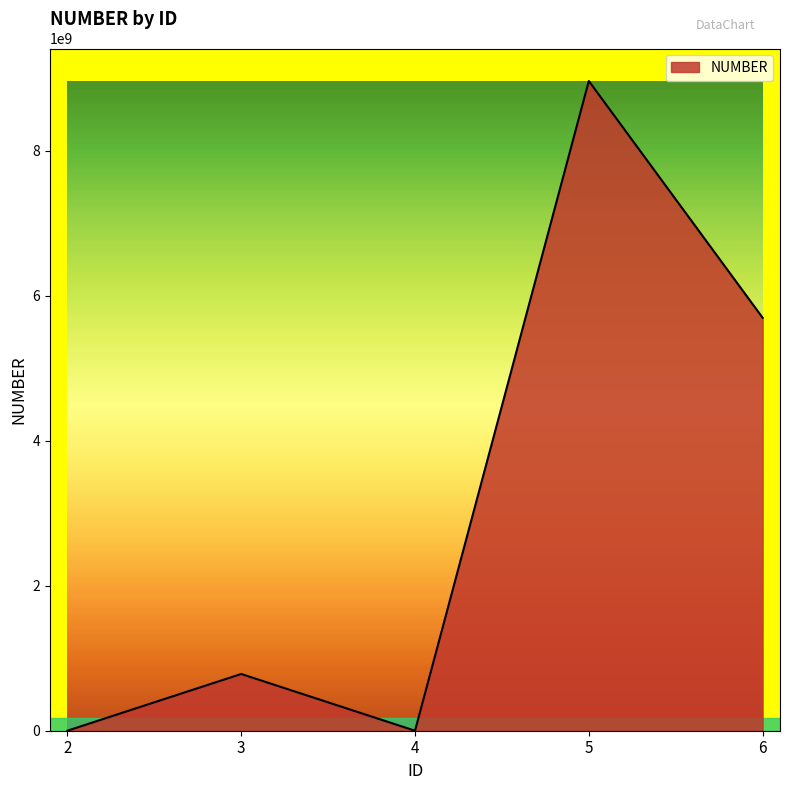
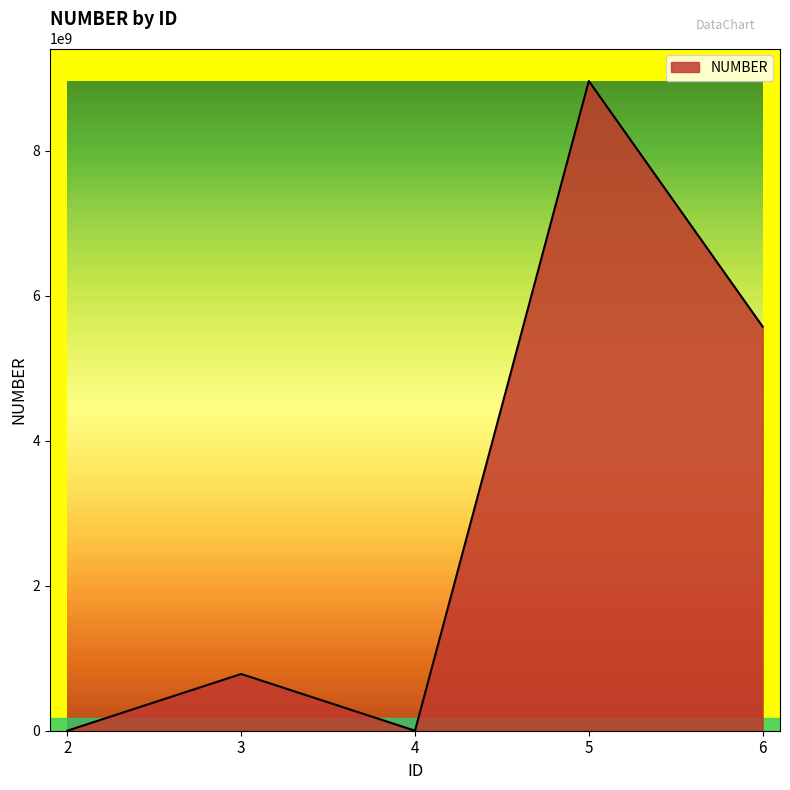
6: 5700000000 -> 5600000000
